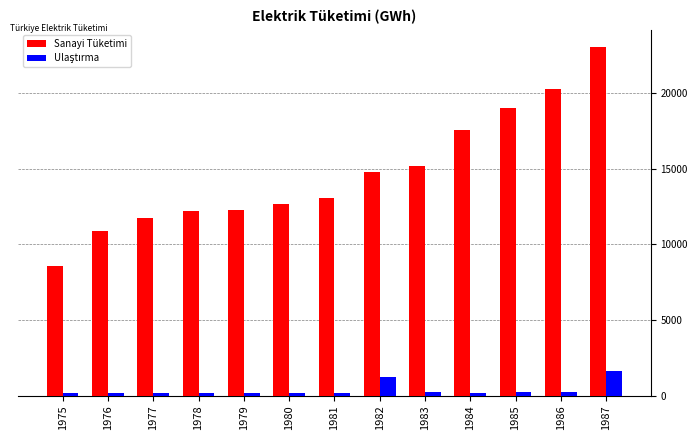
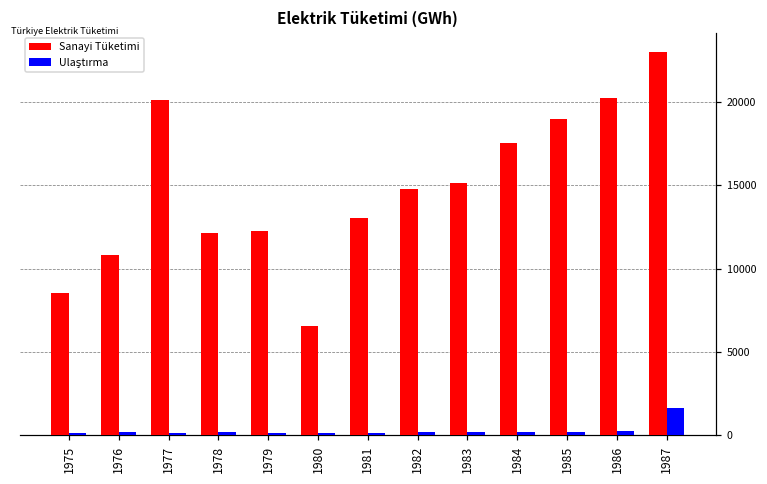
Sanayi Tüketimi, 1977: 11800 -> 20100
Sanayi Tüketimi, 1980: 12700 -> 6600
Ulaştırma, 1982: 1200 -> 200
